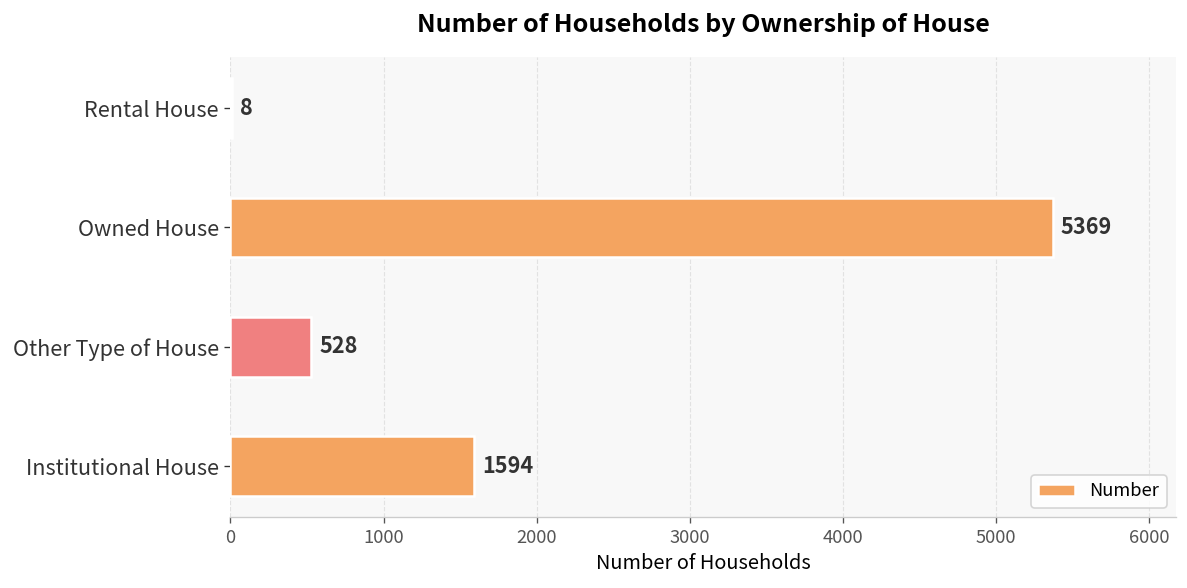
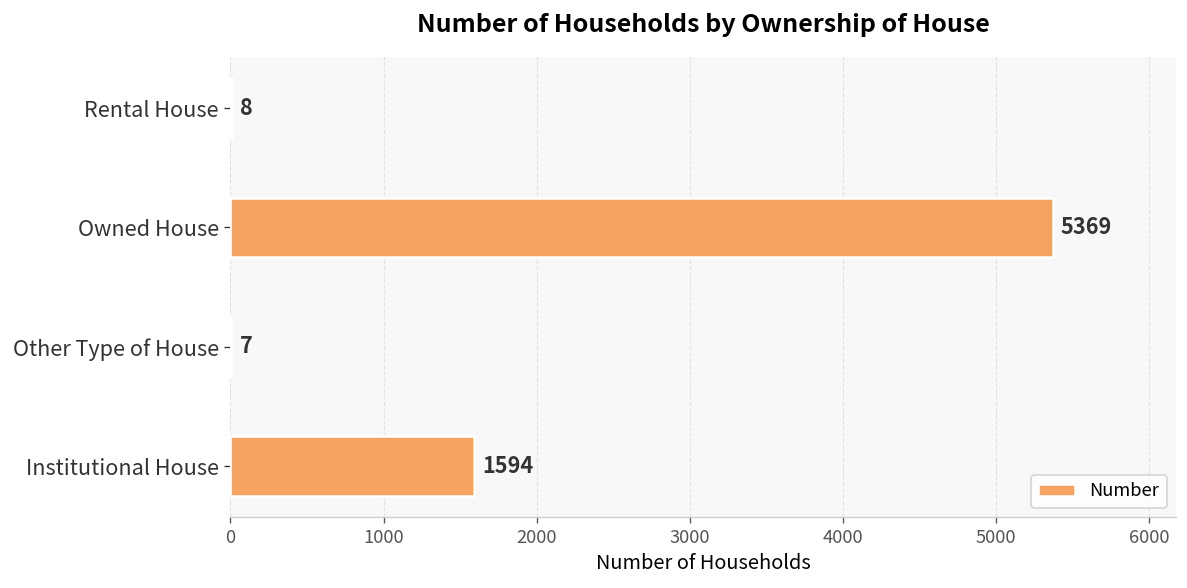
Other Type of House: 528 -> 7
